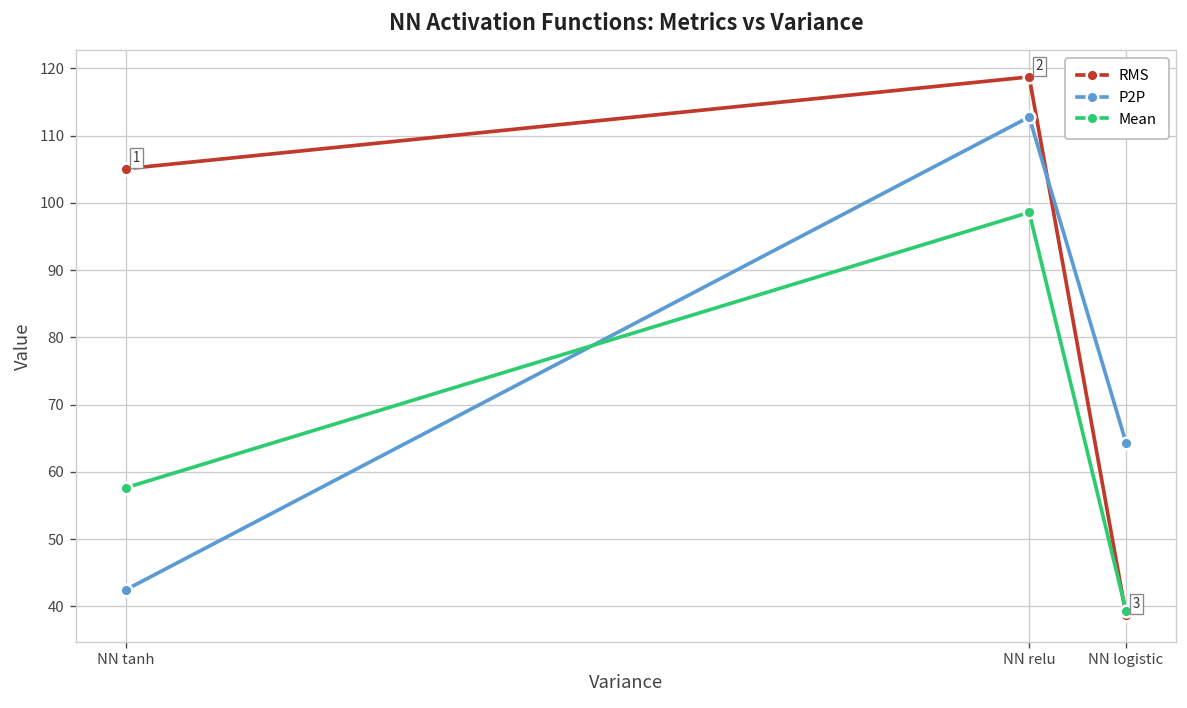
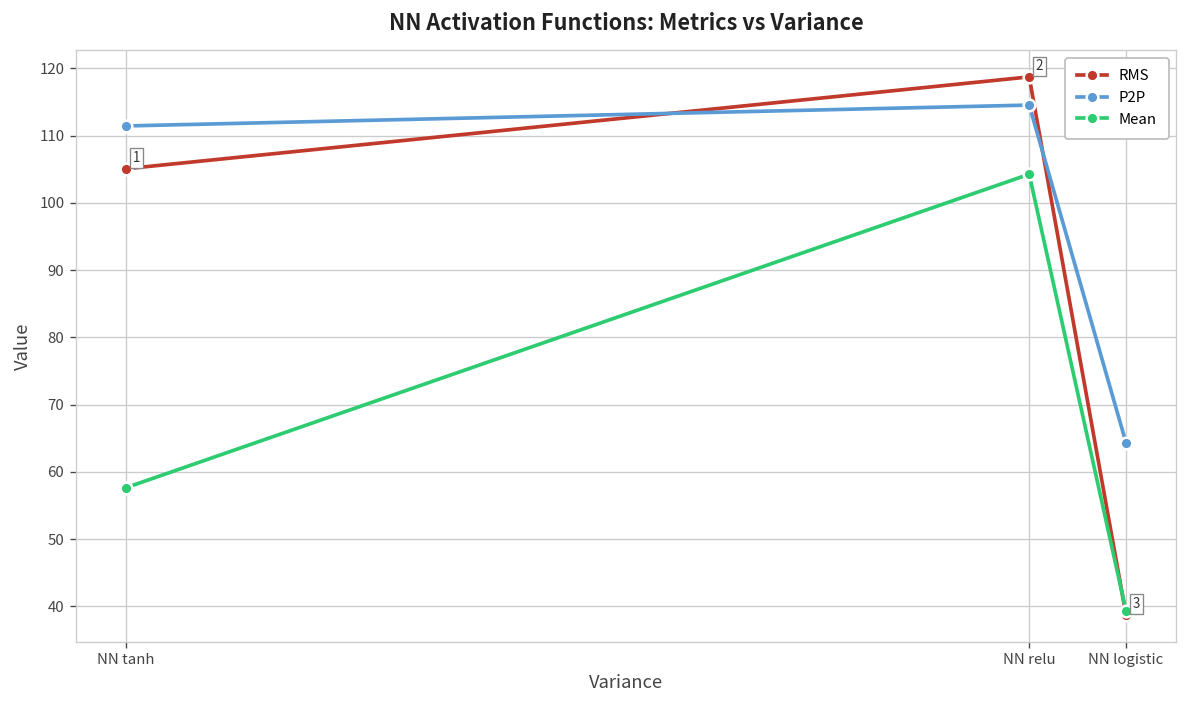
P2P, NN tanh: 42 -> 111
P2P, NN relu: 113 -> 115
Mean, NN relu: 99 -> 104
